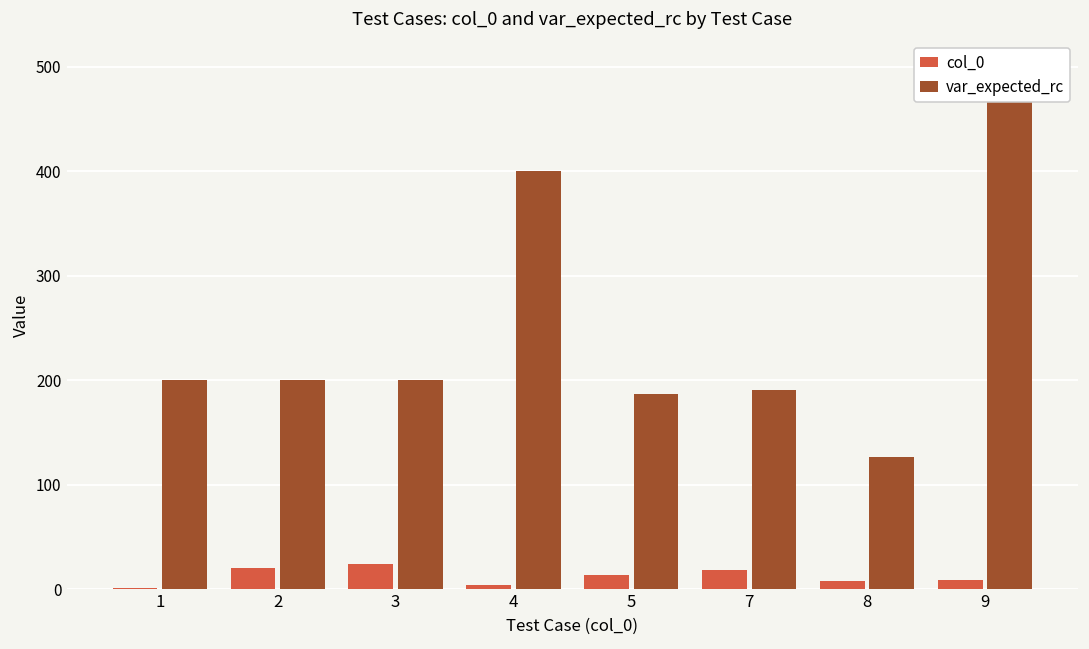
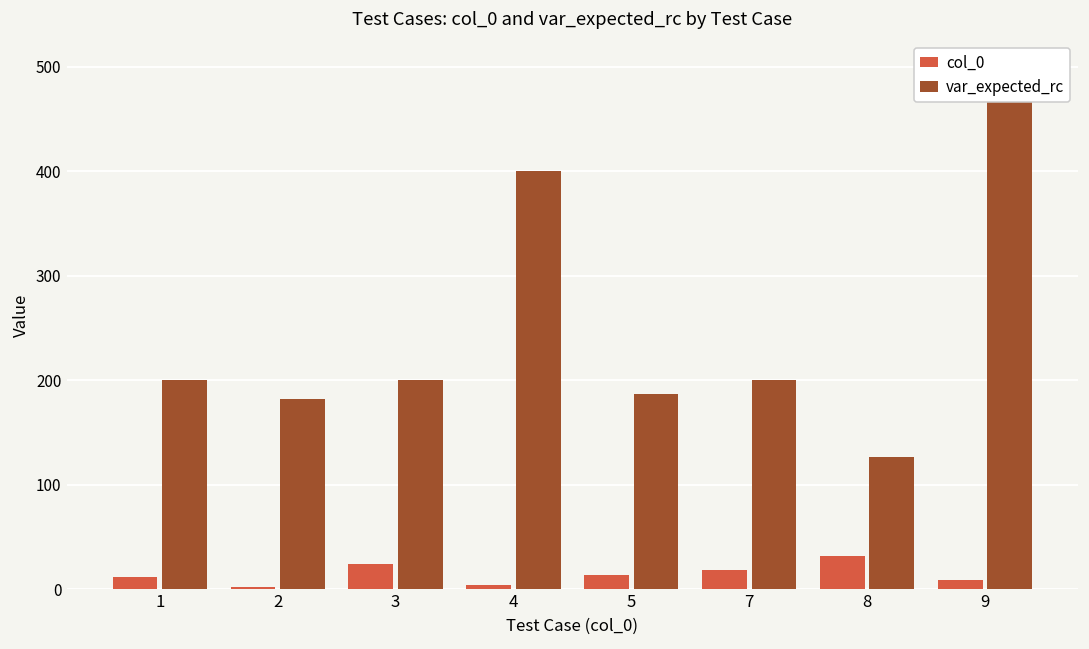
col_0, 1: 0 -> 10
col_0, 2: 20 -> 0
var_expected_rc, 2: 200 -> 180
var_expected_rc, 7: 190 -> 200
col_0, 8: 10 -> 30
